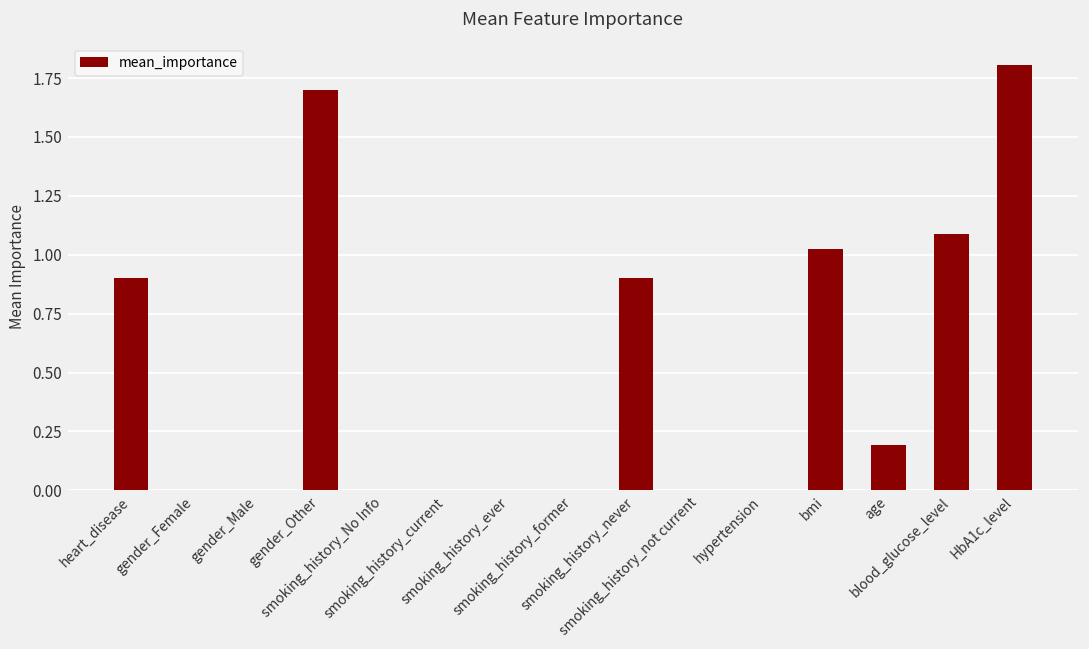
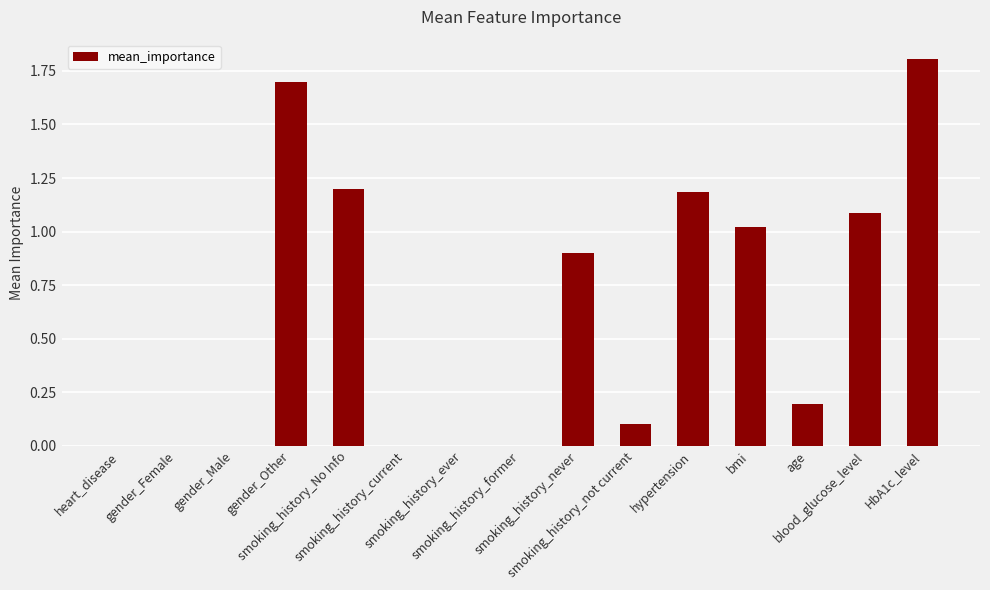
heart_disease: 0.9 -> 0.0
smoking_history_No Info: 0.0 -> 1.2
smoking_history_not current: 0.0 -> 0.1
hypertension: 0.00 -> 1.19
